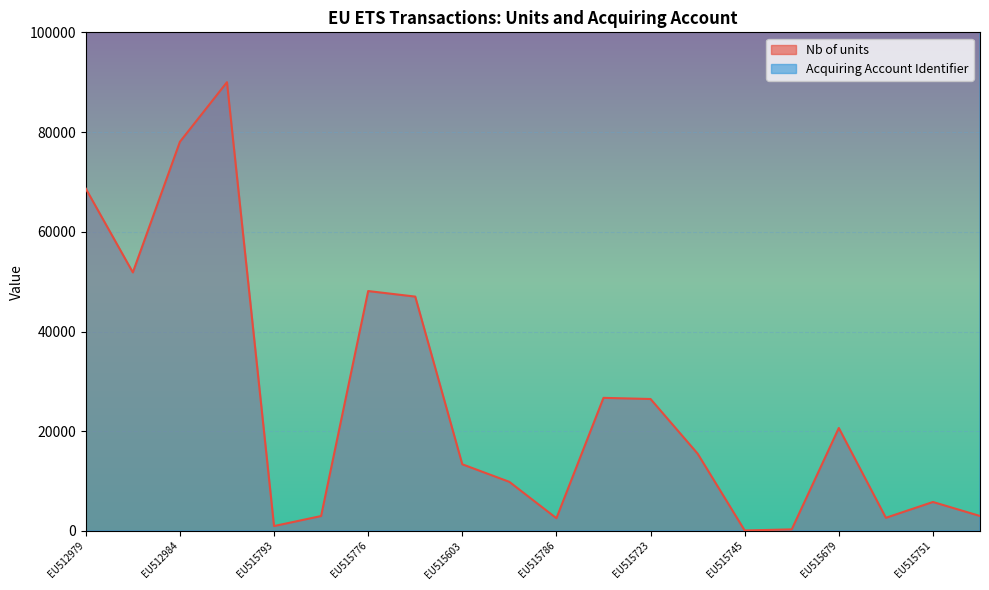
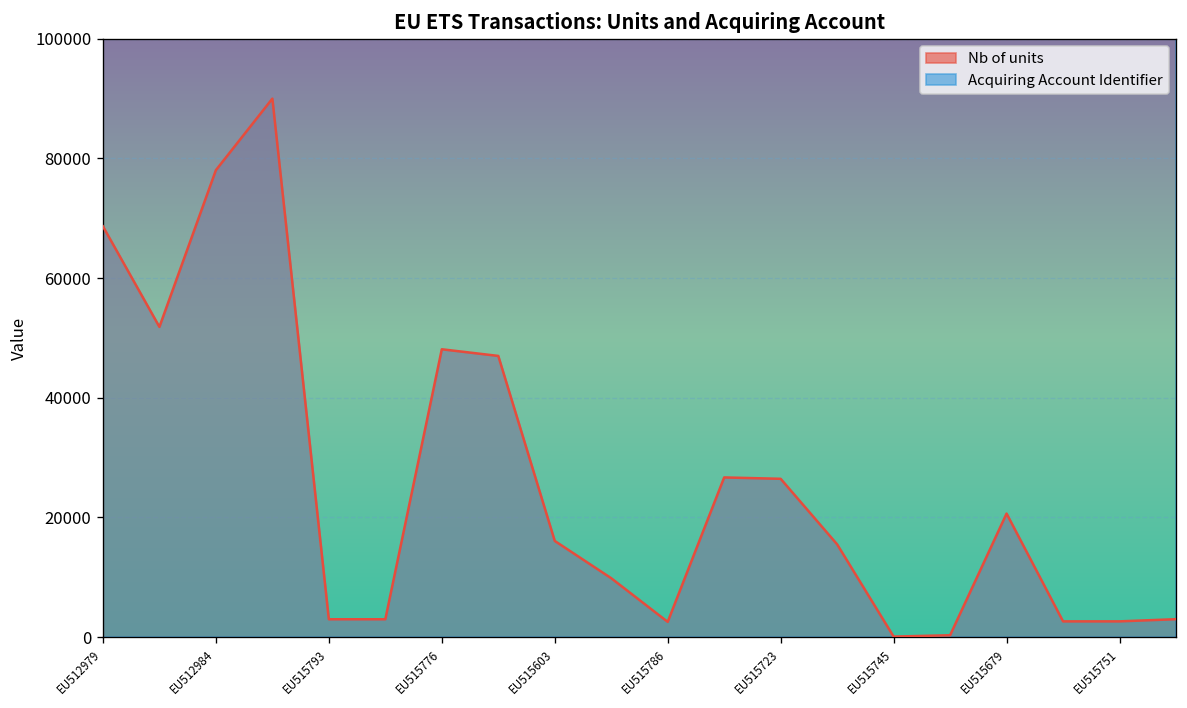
Nb of units, EU515793: 1000 -> 3000
Nb of units, EU515603: 13000 -> 16000
Nb of units, EU515751: 6000 -> 3000
